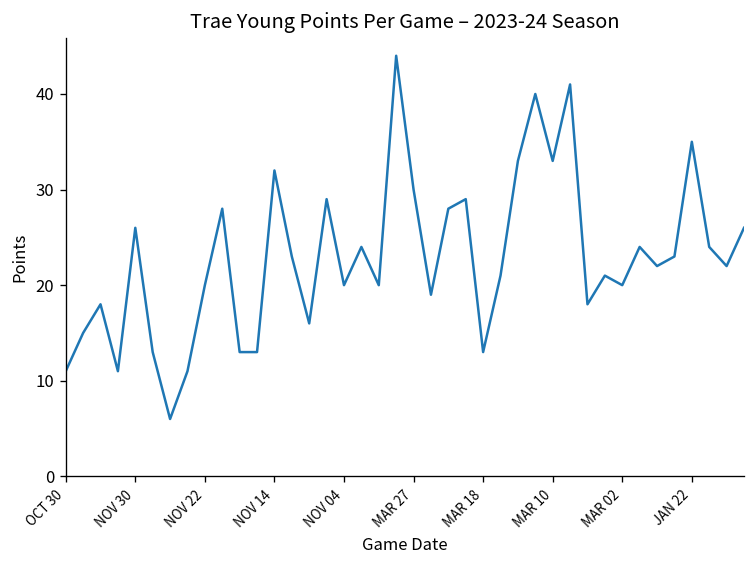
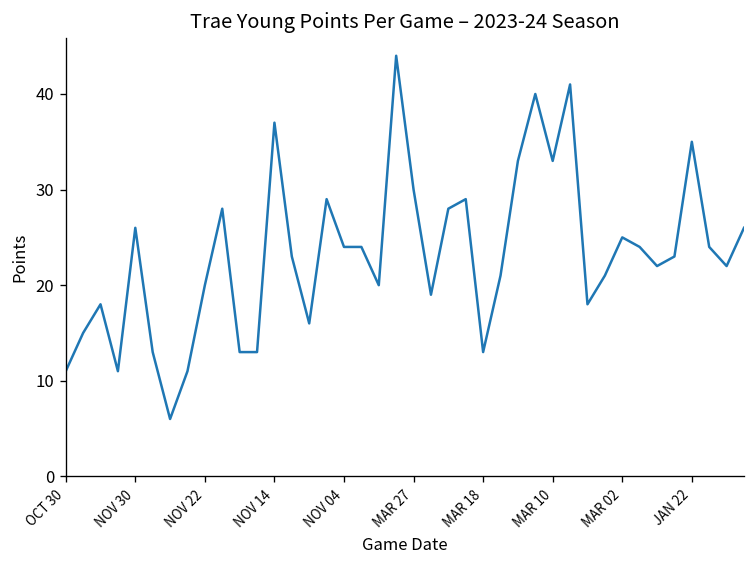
NOV 14: 32 -> 37
NOV 04: 20 -> 24
MAR 02: 20 -> 25
